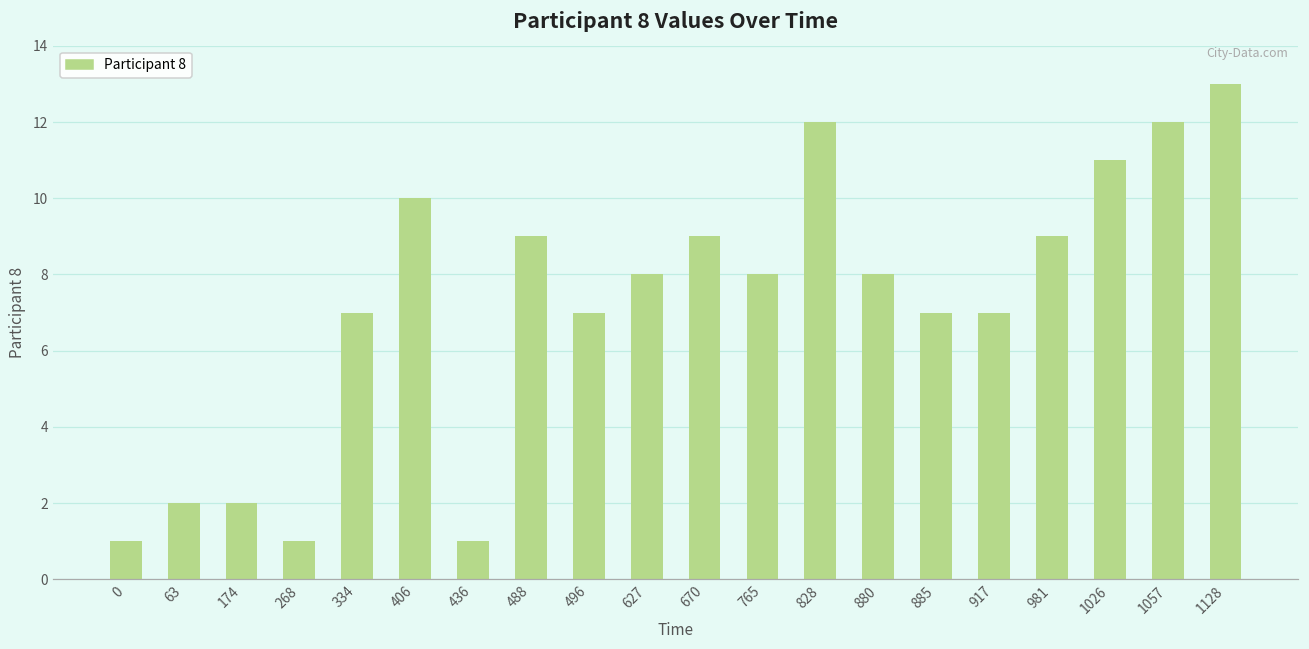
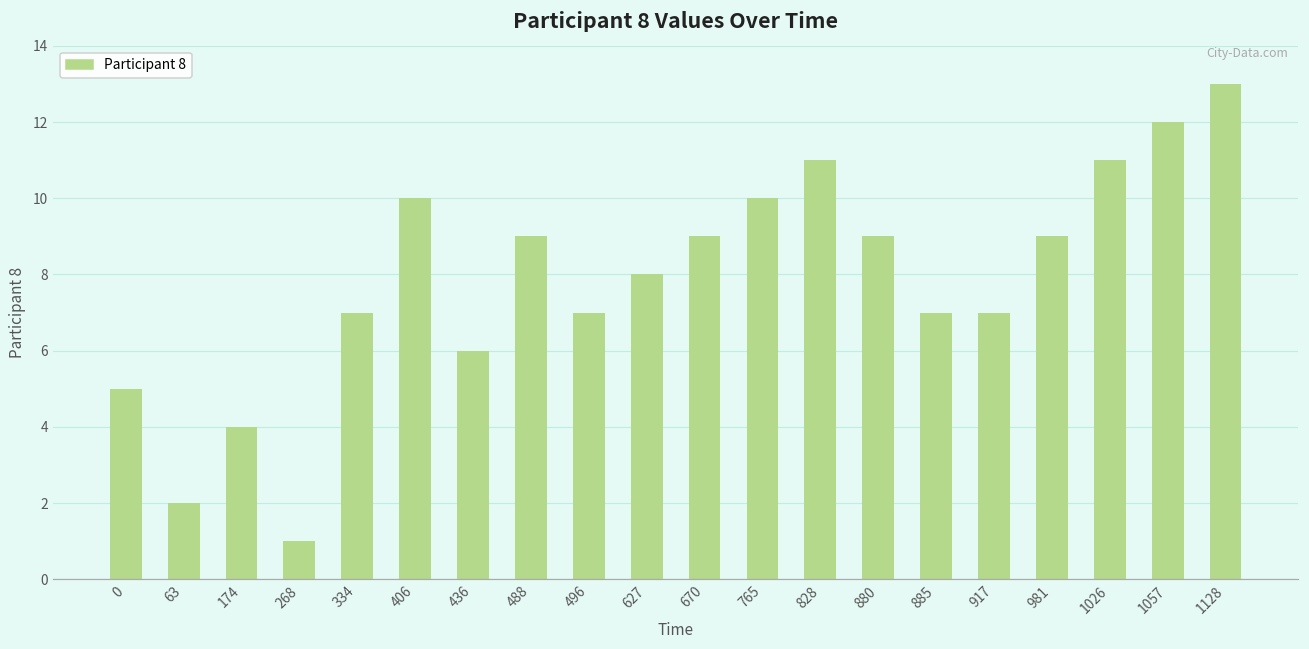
0: 1 -> 5
174: 2 -> 4
436: 1 -> 6
765: 8 -> 10
828: 12 -> 11
880: 8 -> 9
